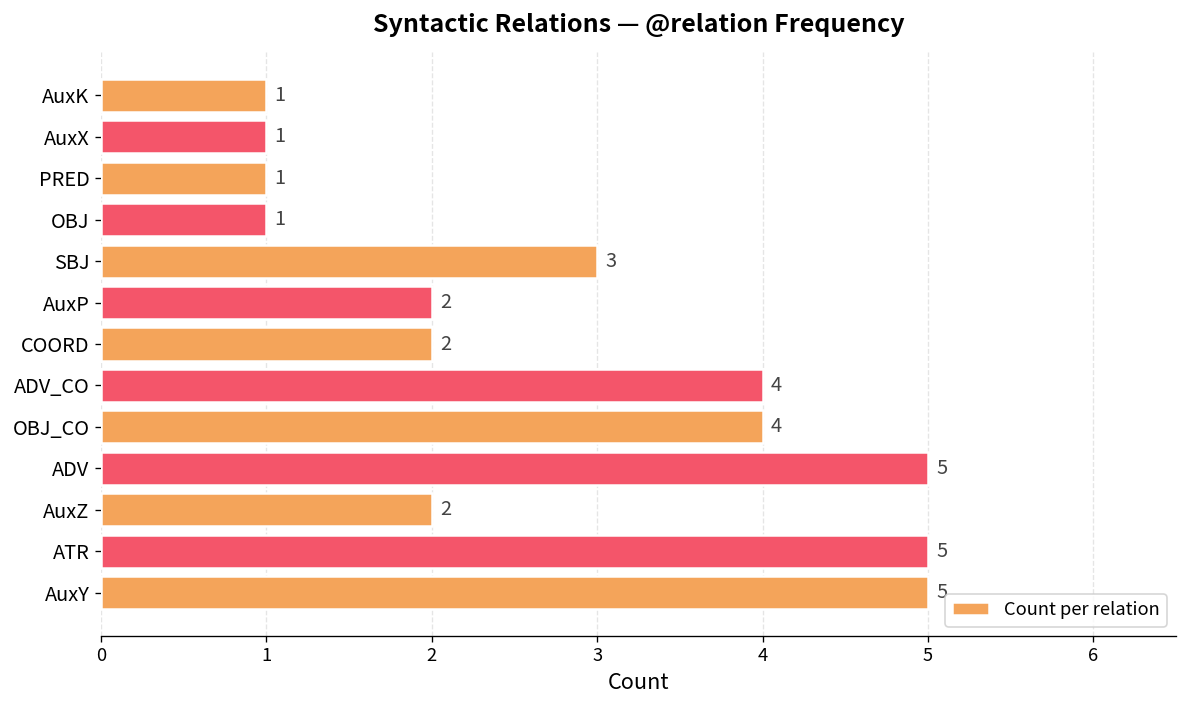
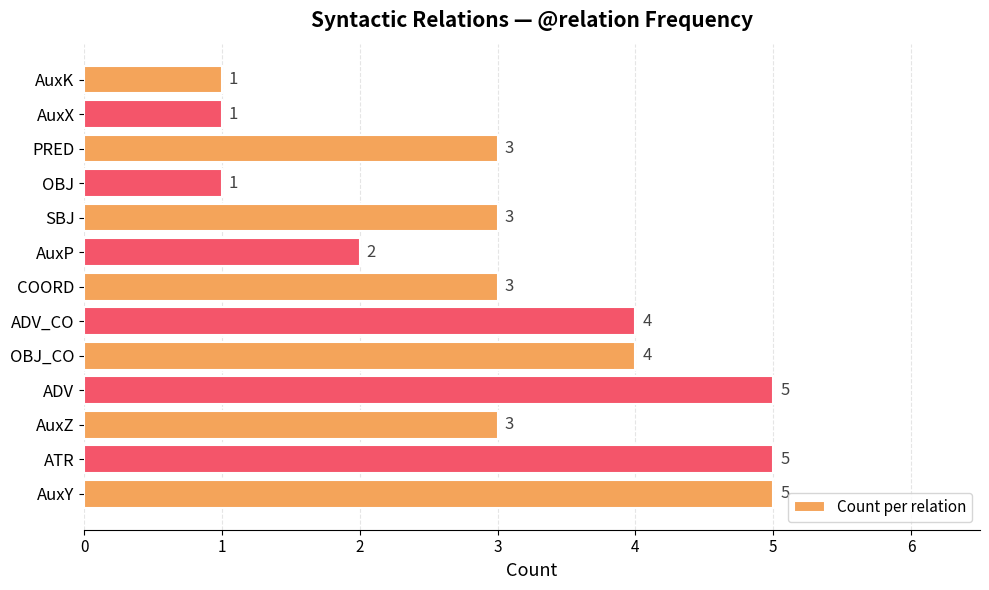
PRED: 1 -> 3
COORD: 2 -> 3
AuxZ: 2 -> 3
